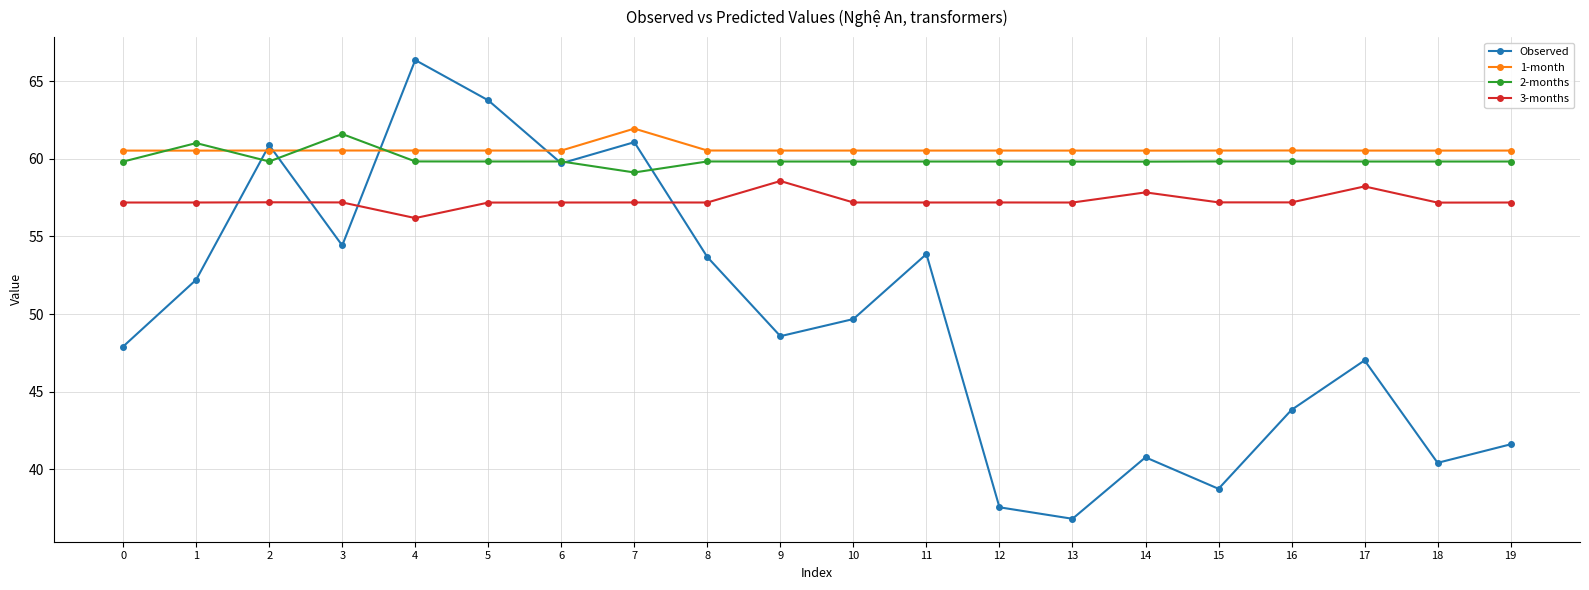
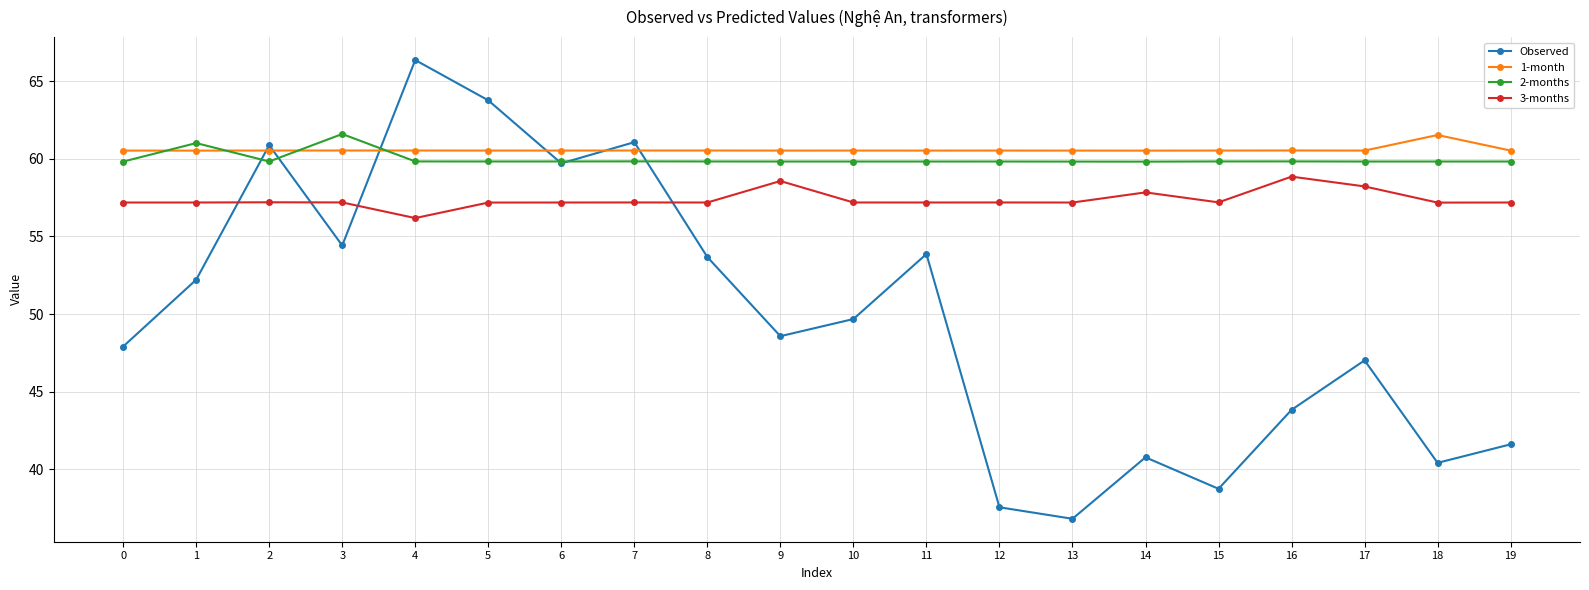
1-month, 7: 61.9 -> 60.5
2-months, 7: 59.1 -> 59.8
3-months, 16: 57.2 -> 58.9
1-month, 18: 60.5 -> 61.5
